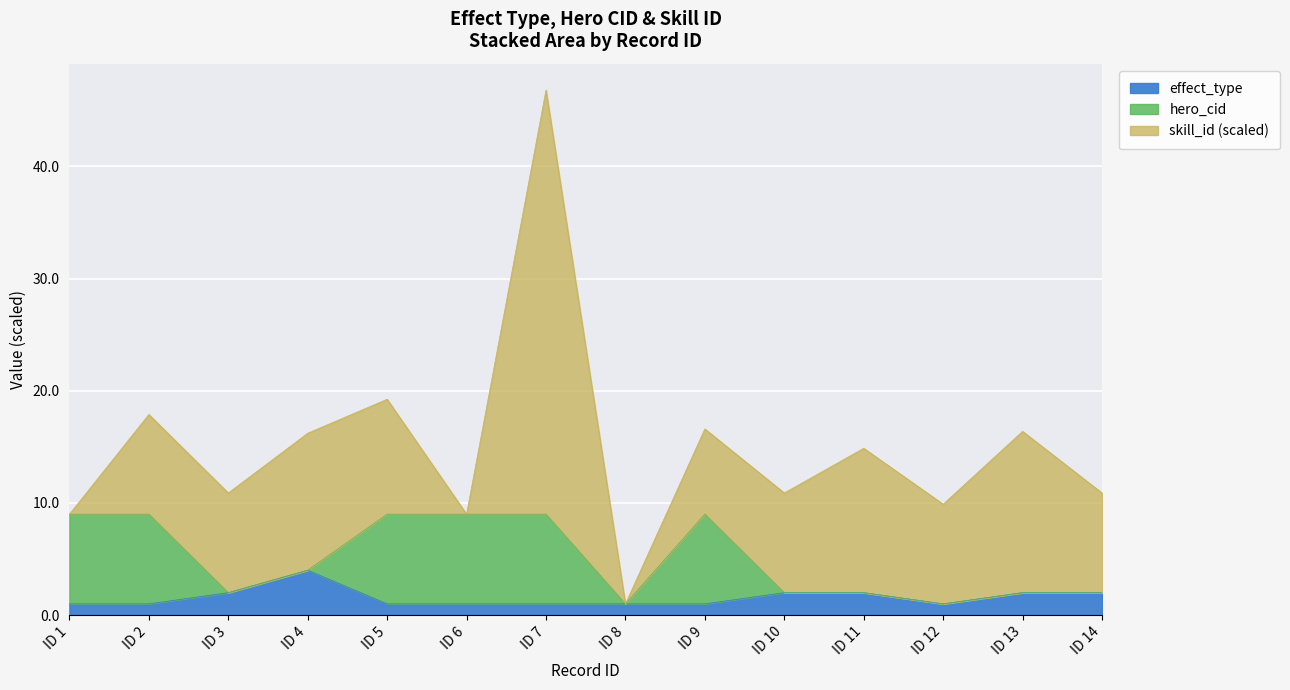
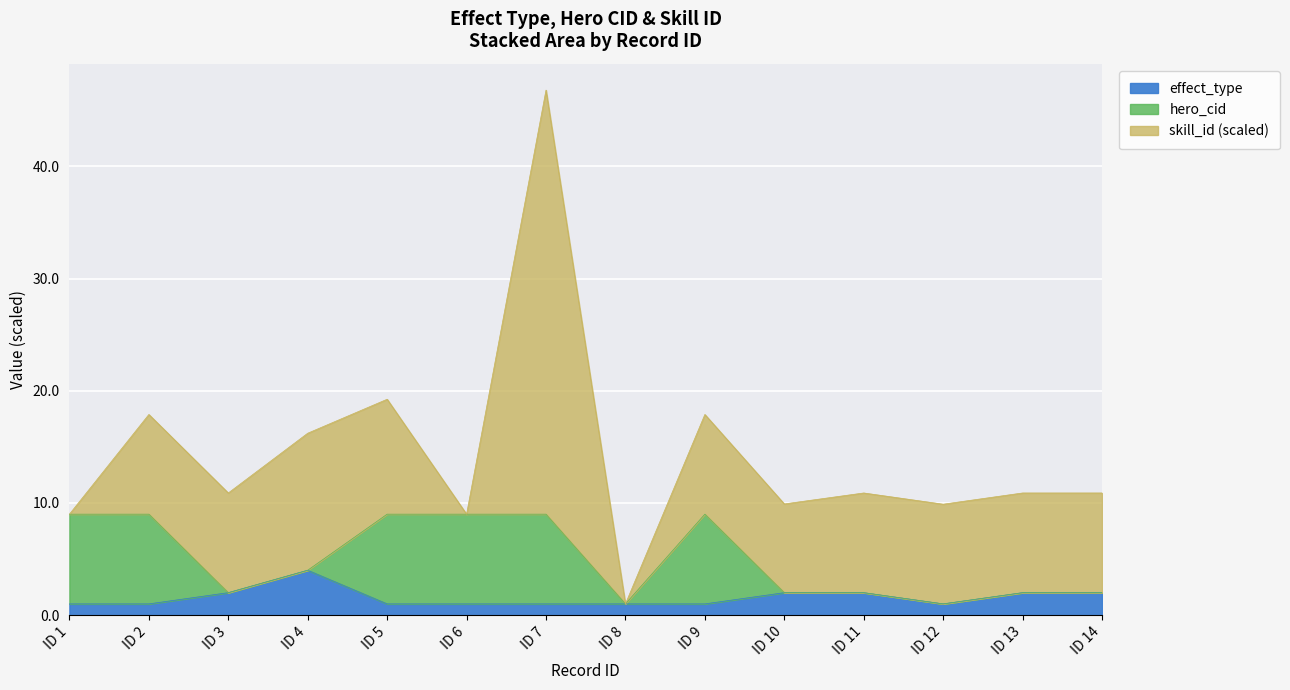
skill_id (scaled), ID 9: 7.6 -> 8.9
skill_id (scaled), ID 10: 8.9 -> 7.9
skill_id (scaled), ID 11: 12.9 -> 8.9
skill_id (scaled), ID 13: 14.4 -> 8.9
